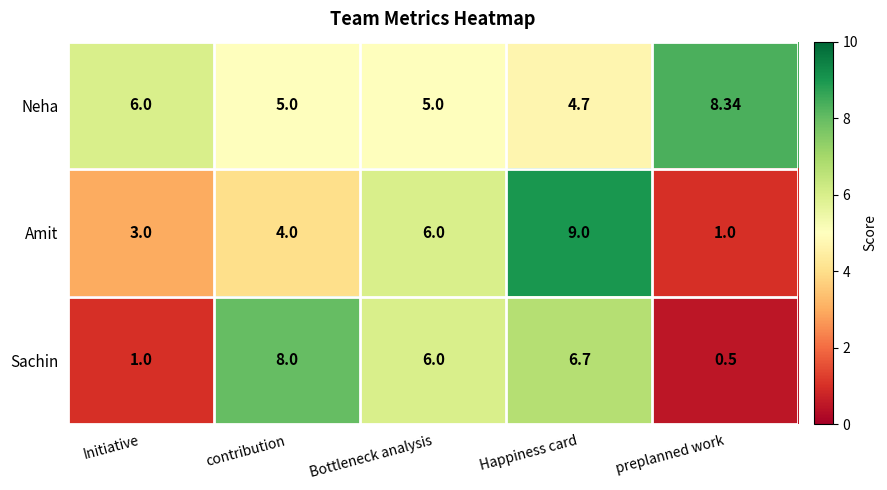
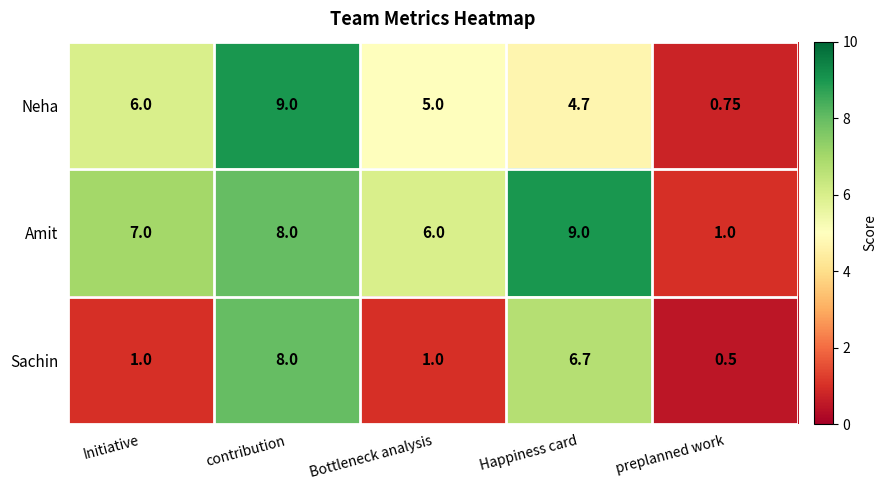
Neha, contribution: 5.0 -> 9.0
Neha, preplanned work: 8.34 -> 0.75
Amit, Initiative: 3.0 -> 7.0
Amit, contribution: 4.0 -> 8.0
Sachin, Bottleneck analysis: 6.0 -> 1.0
